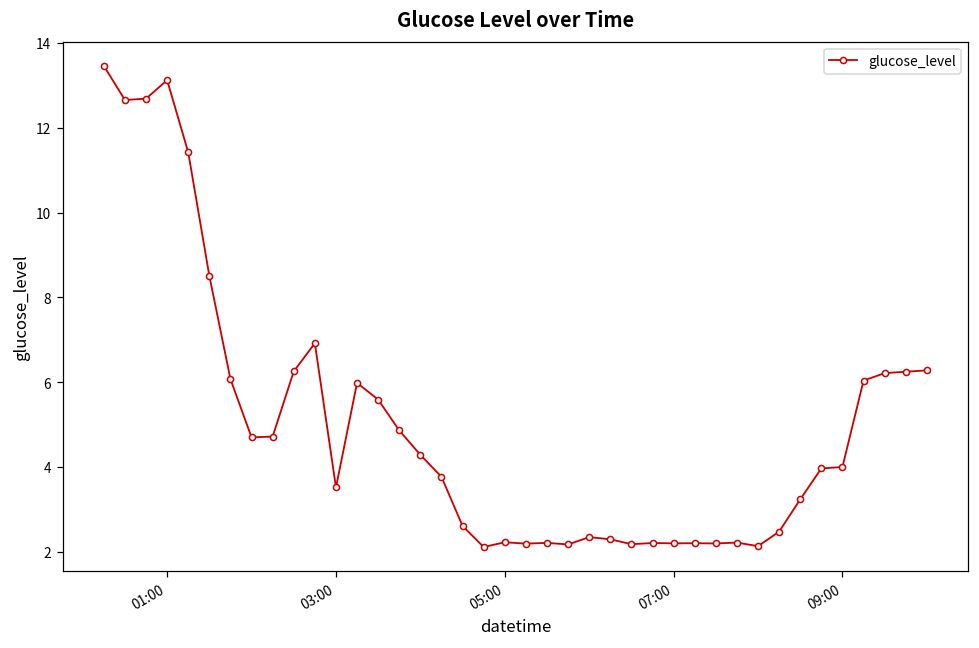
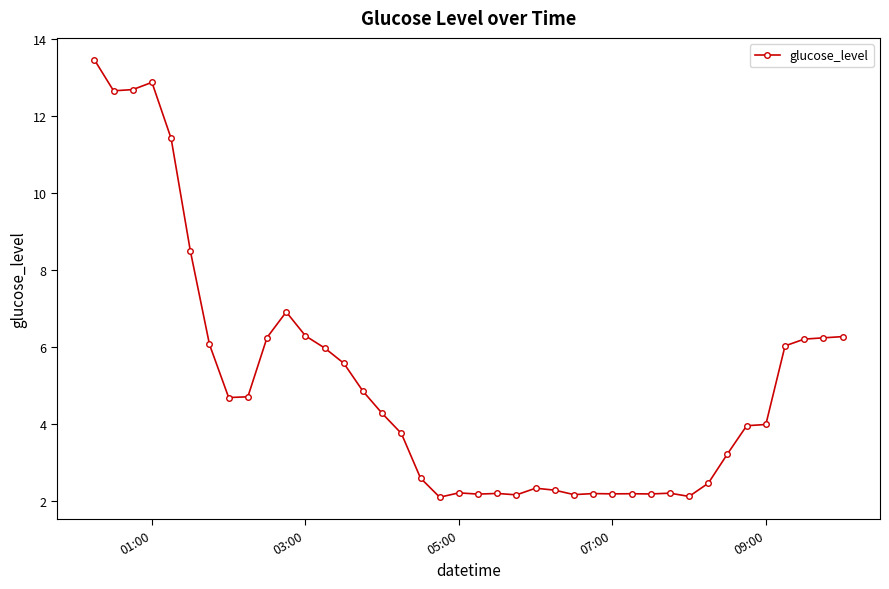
01:00: 13.1 -> 12.9
03:00: 3.5 -> 6.3
